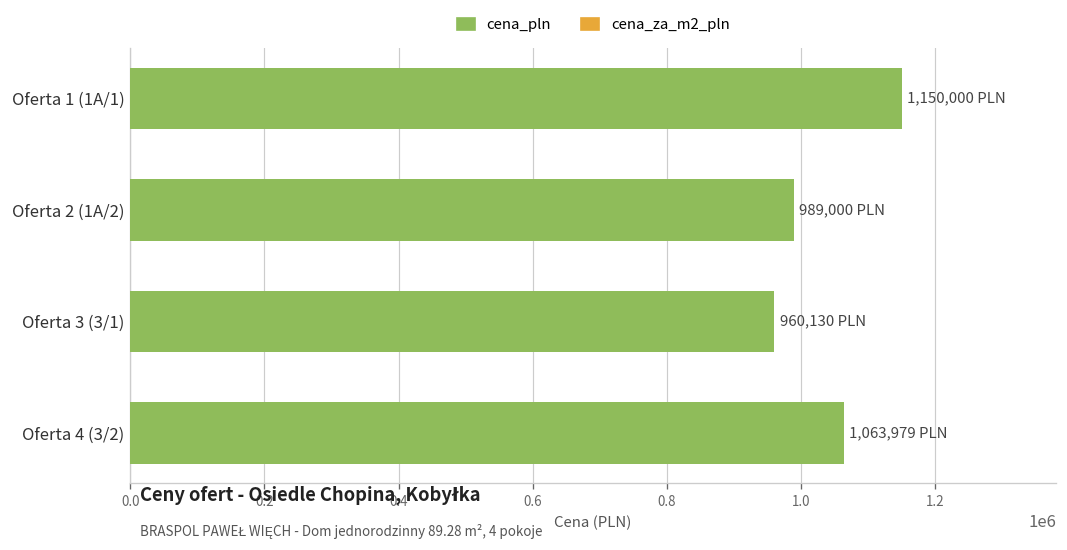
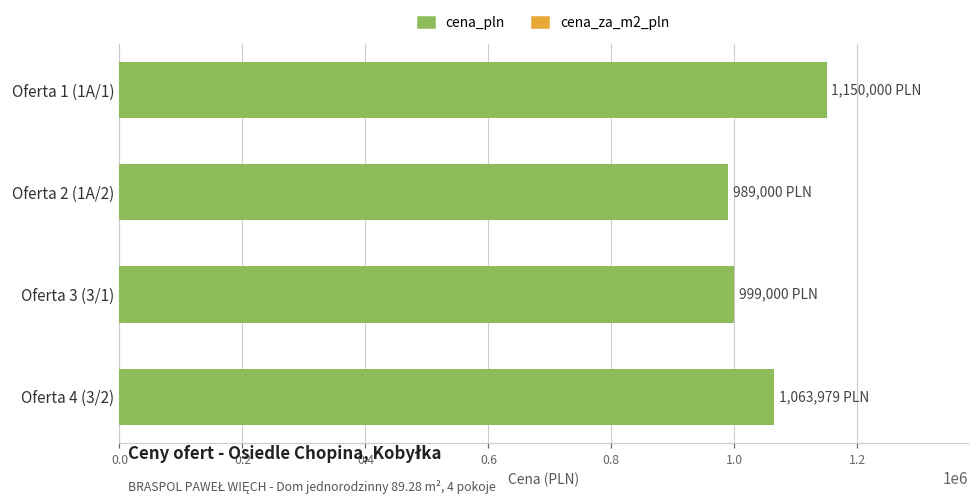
Oferta 3 (3/1): 960,130 -> 999,000
